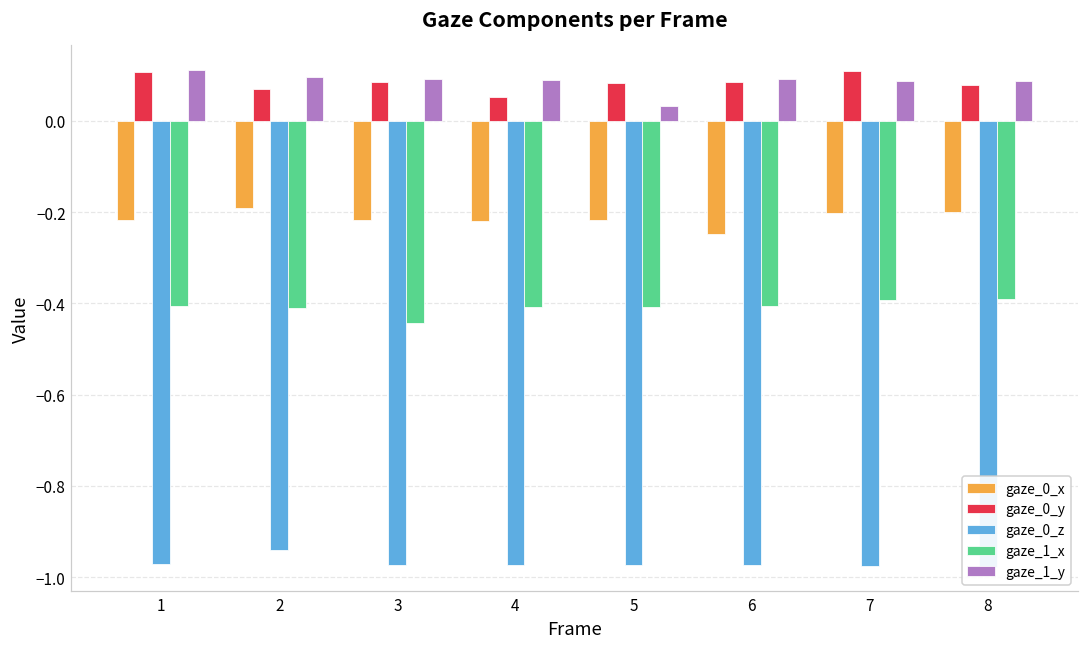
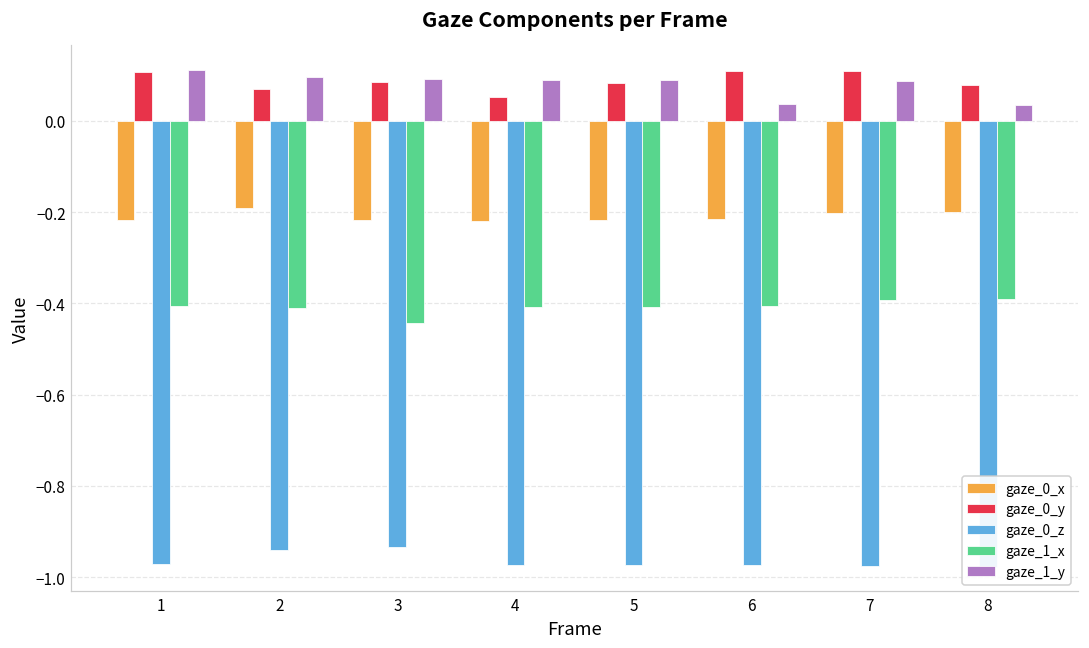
gaze_0_z, 3: -0.97 -> -0.93
gaze_1_y, 5: 0.03 -> 0.09
gaze_0_x, 6: -0.25 -> -0.22
gaze_0_y, 6: 0.09 -> 0.11
gaze_1_y, 6: 0.09 -> 0.04
gaze_1_y, 8: 0.09 -> 0.03
